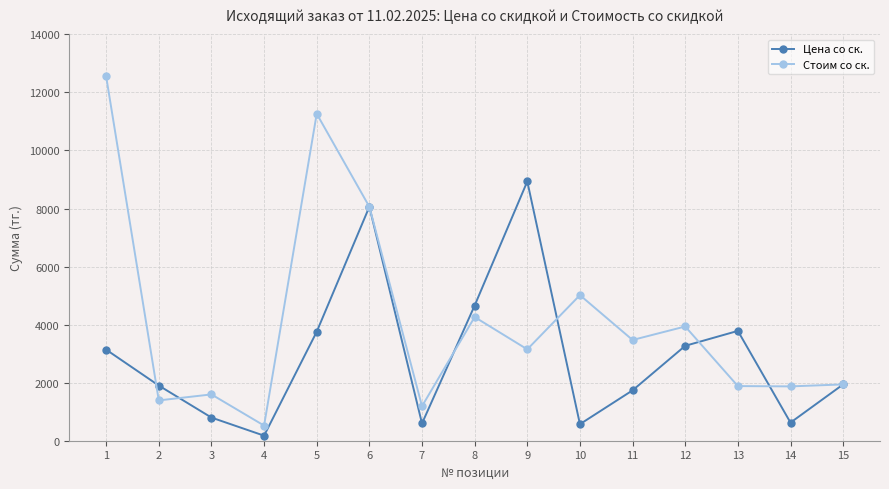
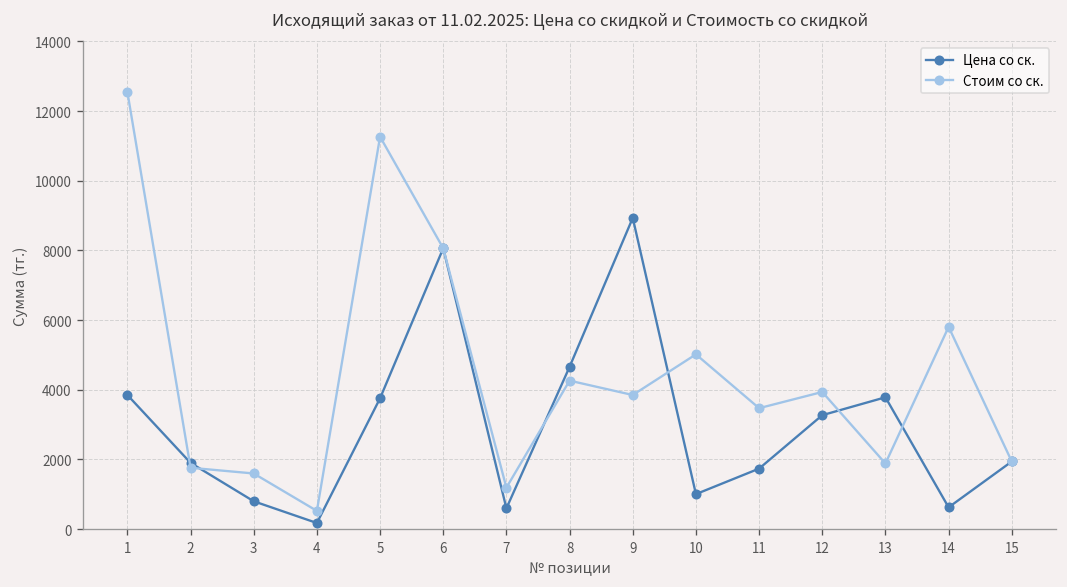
Цена со ск., 1: 3100 -> 3900
Стоим со ск., 2: 1400 -> 1800
Стоим со ск., 9: 3100 -> 3800
Цена со ск., 10: 600 -> 1000
Стоим со ск., 14: 1900 -> 5800
